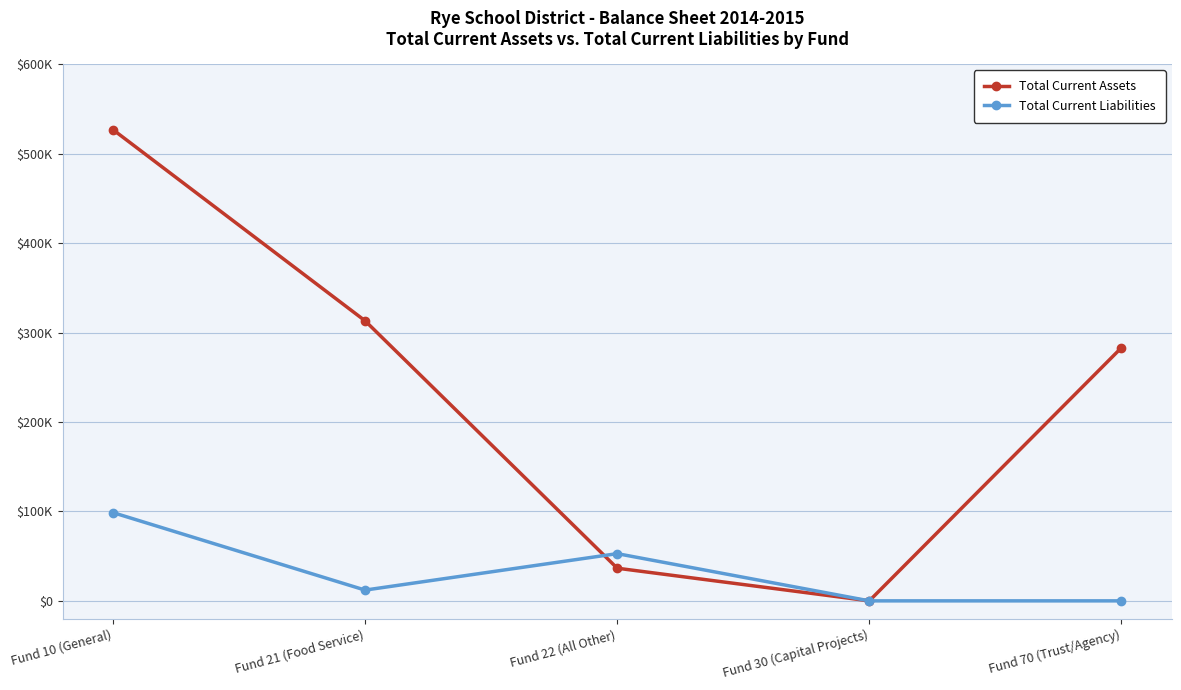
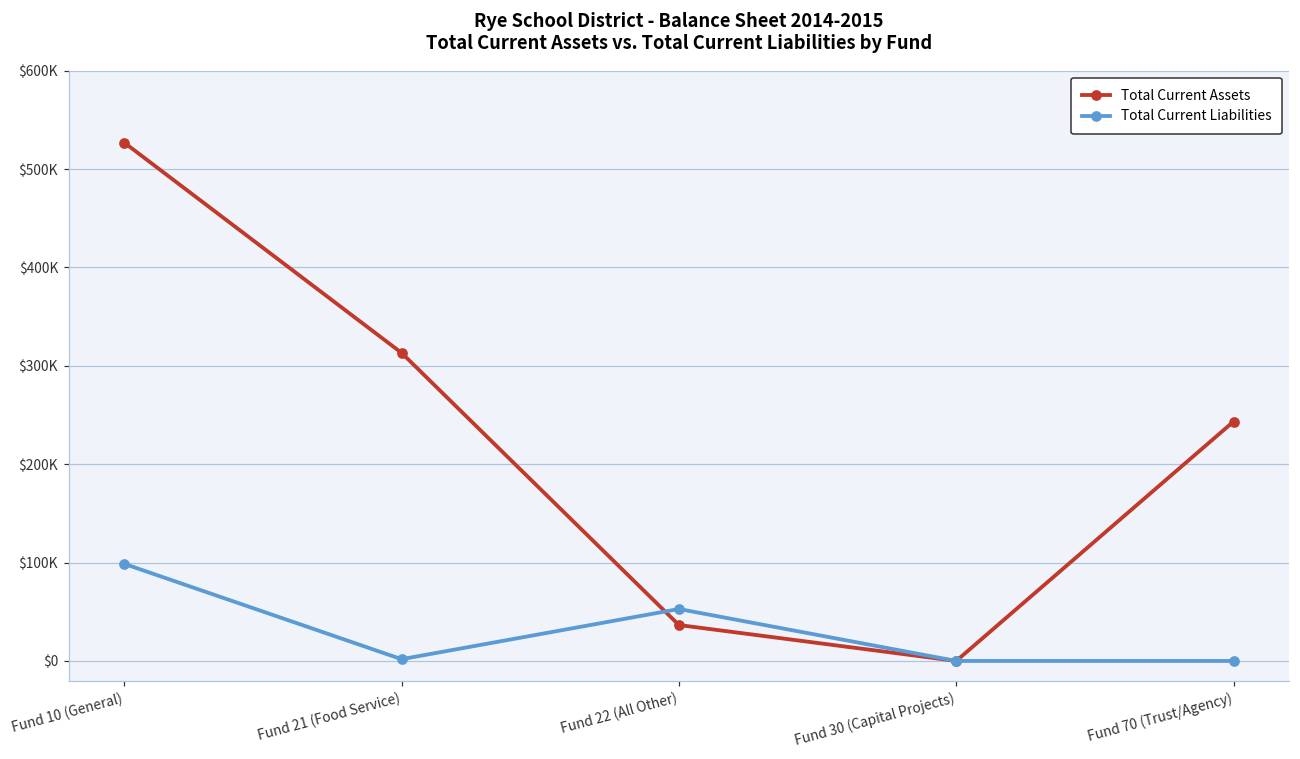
Total Current Liabilities, Fund 21 (Food Service): $10000 -> $0
Total Current Assets, Fund 70 (Trust/Agency): $280000 -> $240000
